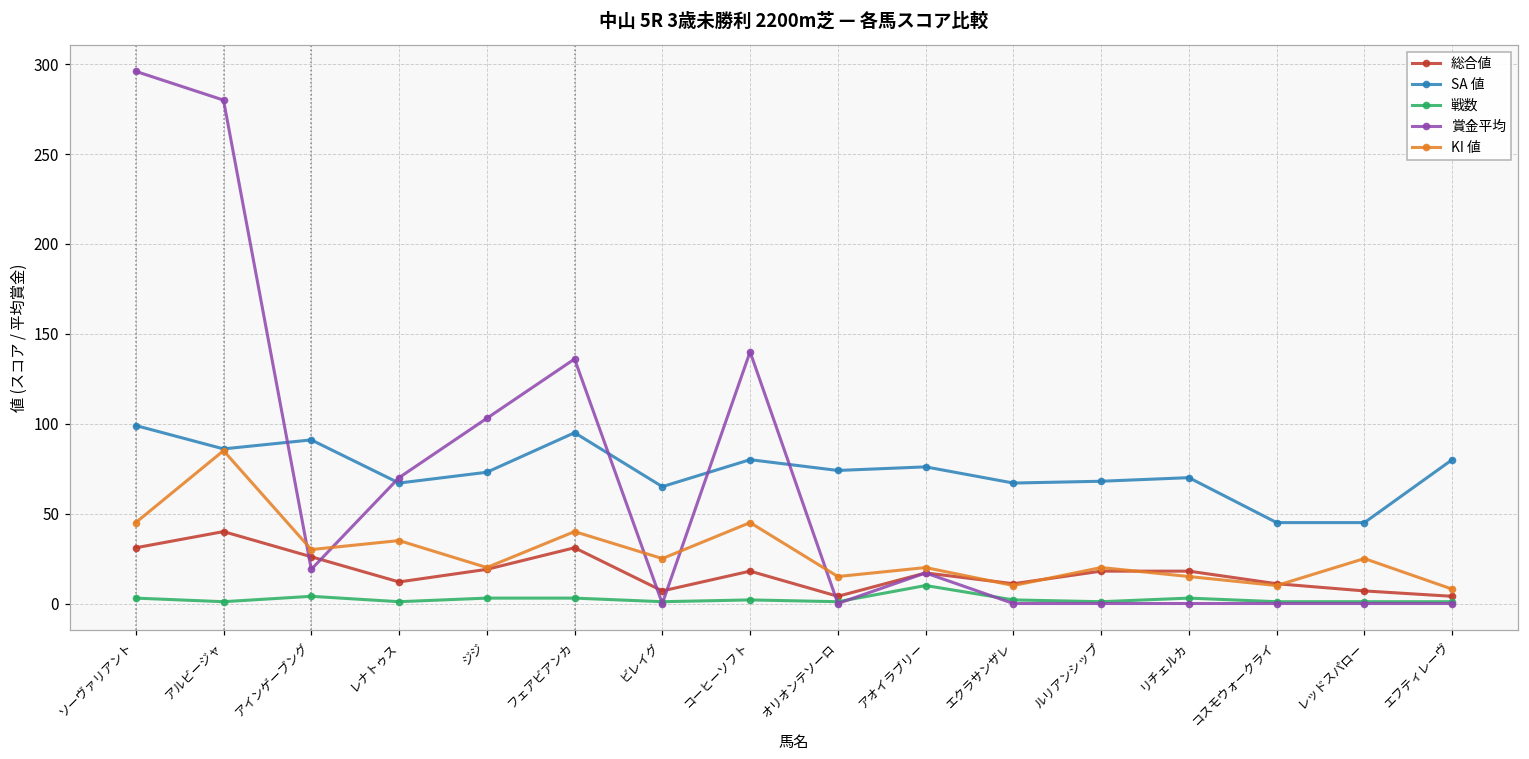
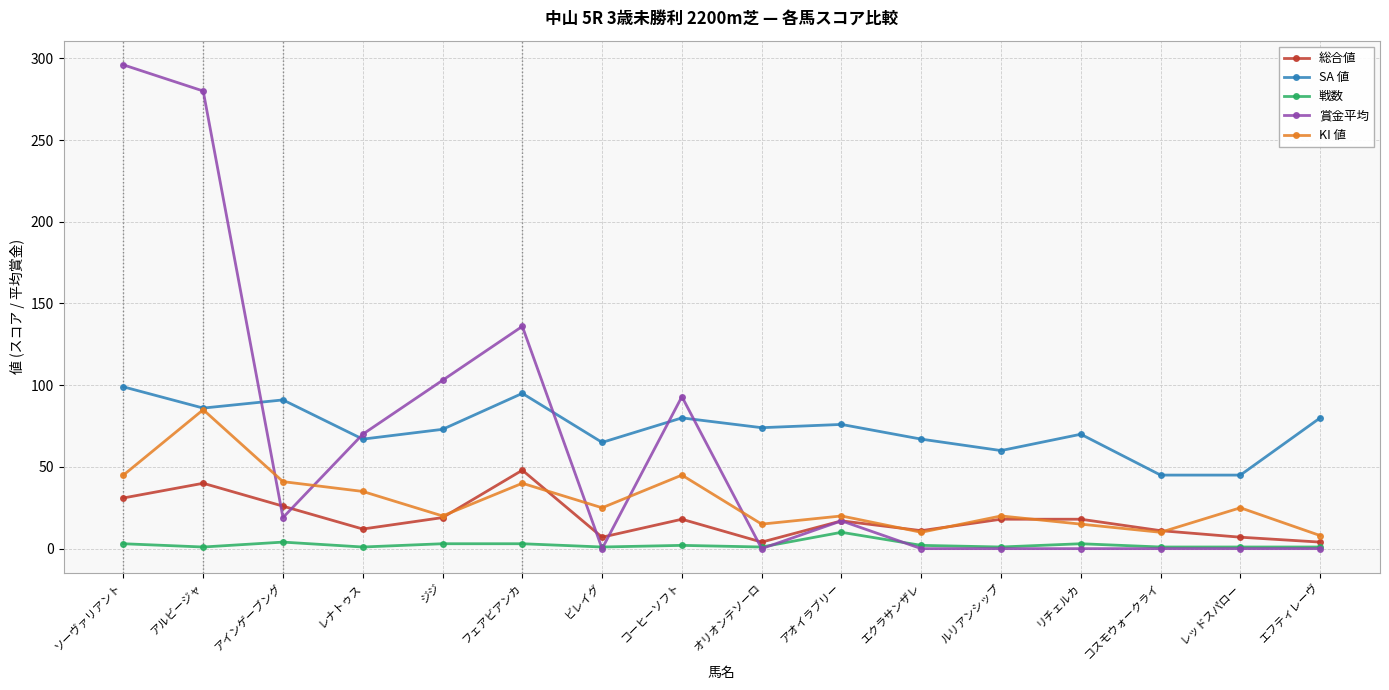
KI 値, アインゲーブング: 30 -> 41
総合値, フェアビアンカ: 31 -> 48
賞金平均, コーヒーソフト: 140 -> 93
SA 値, ルリアンシップ: 68 -> 60
